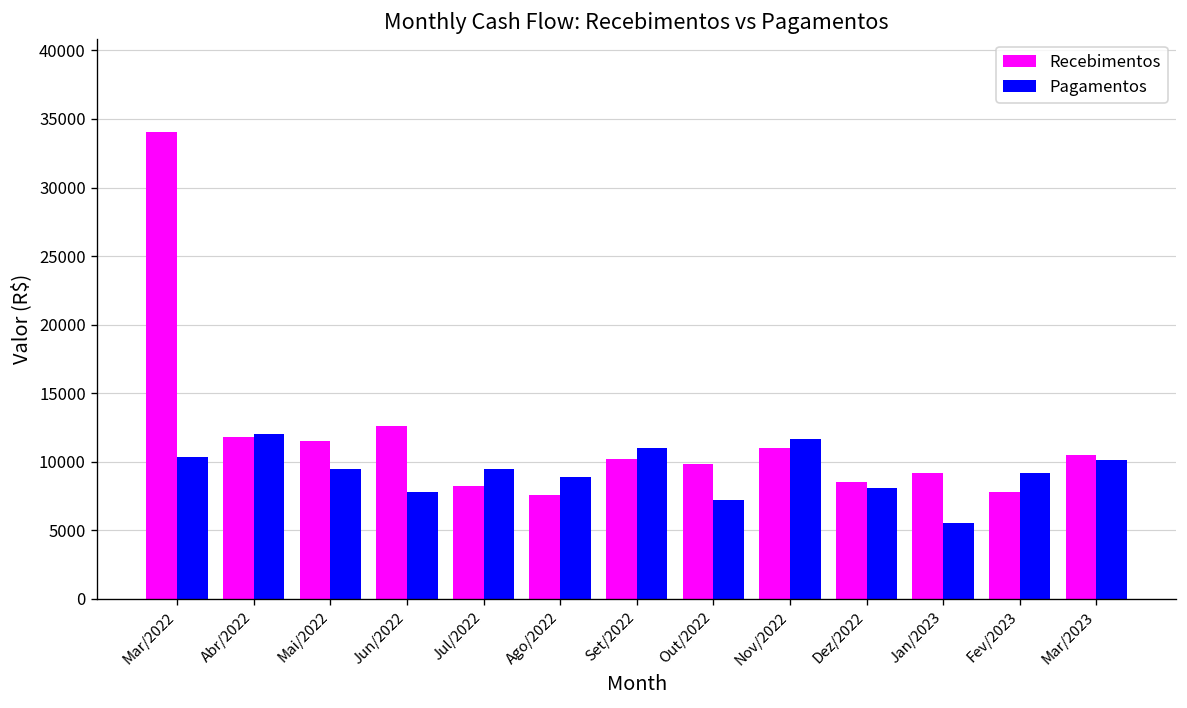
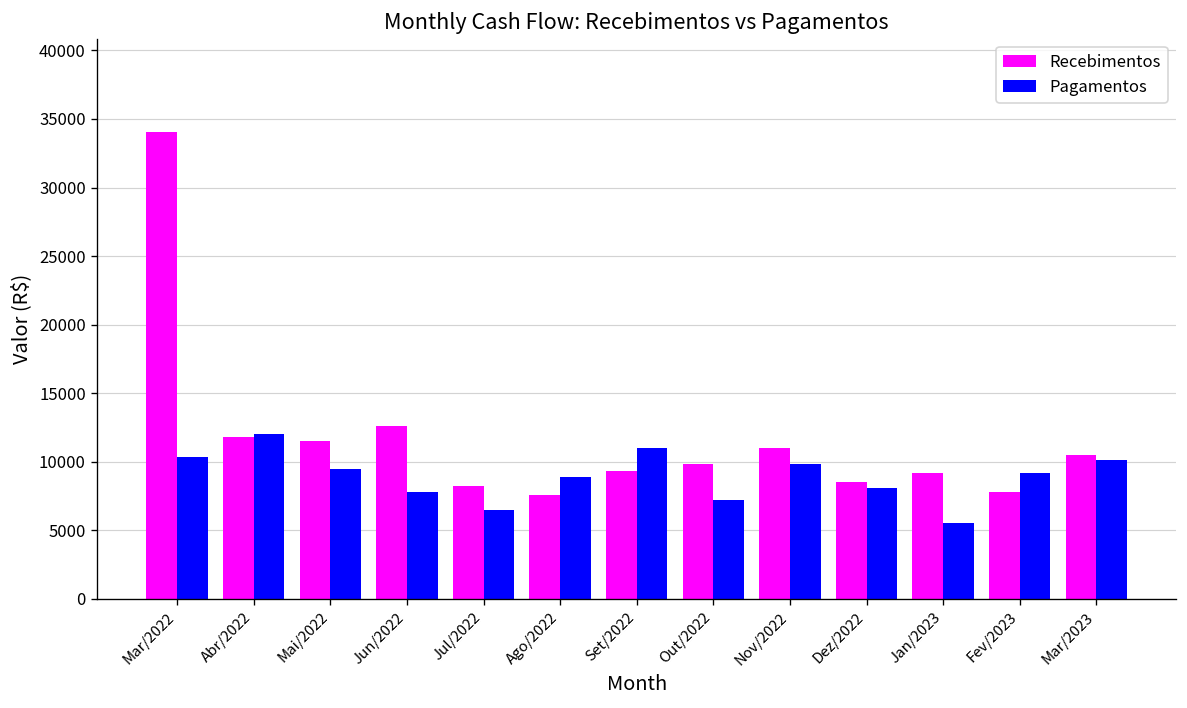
Pagamentos, Jul/2022: 9500 -> 6500
Recebimentos, Set/2022: 10200 -> 9300
Pagamentos, Nov/2022: 11700 -> 9800
